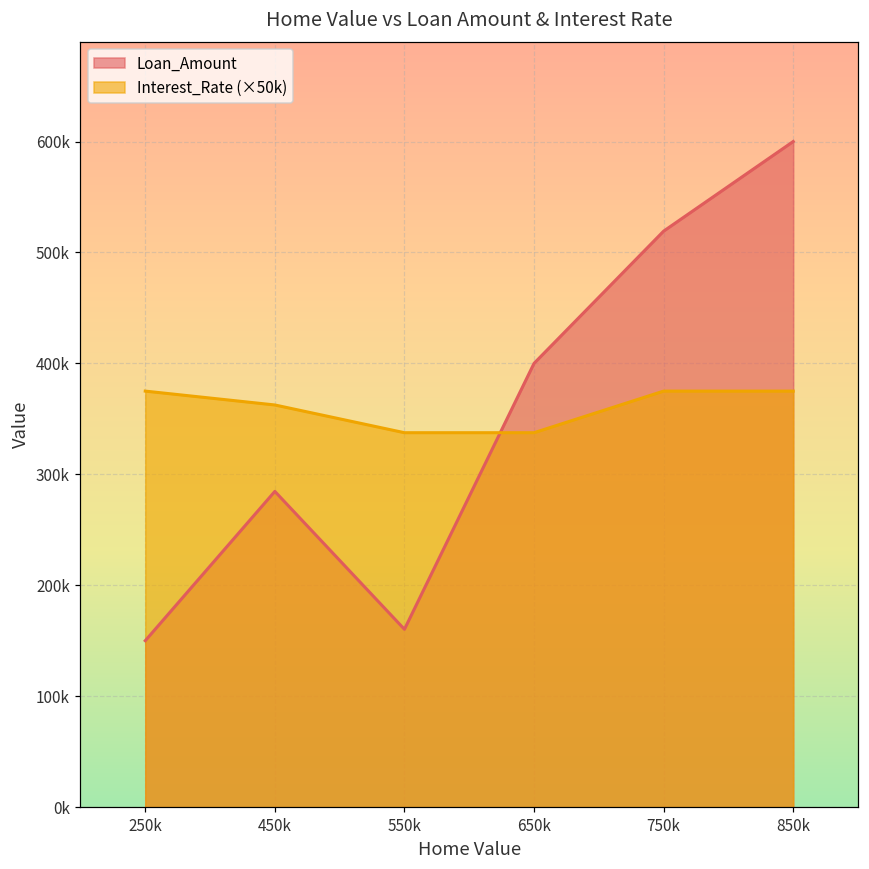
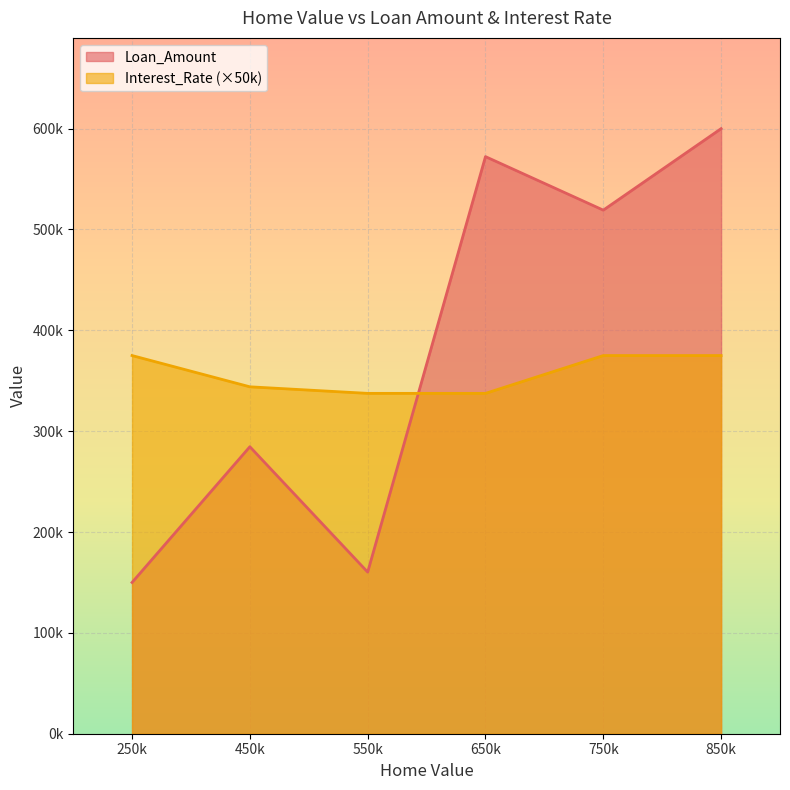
Interest_Rate (×50k), 450k: 363000 -> 344000
Loan_Amount, 650k: 400000 -> 572000
